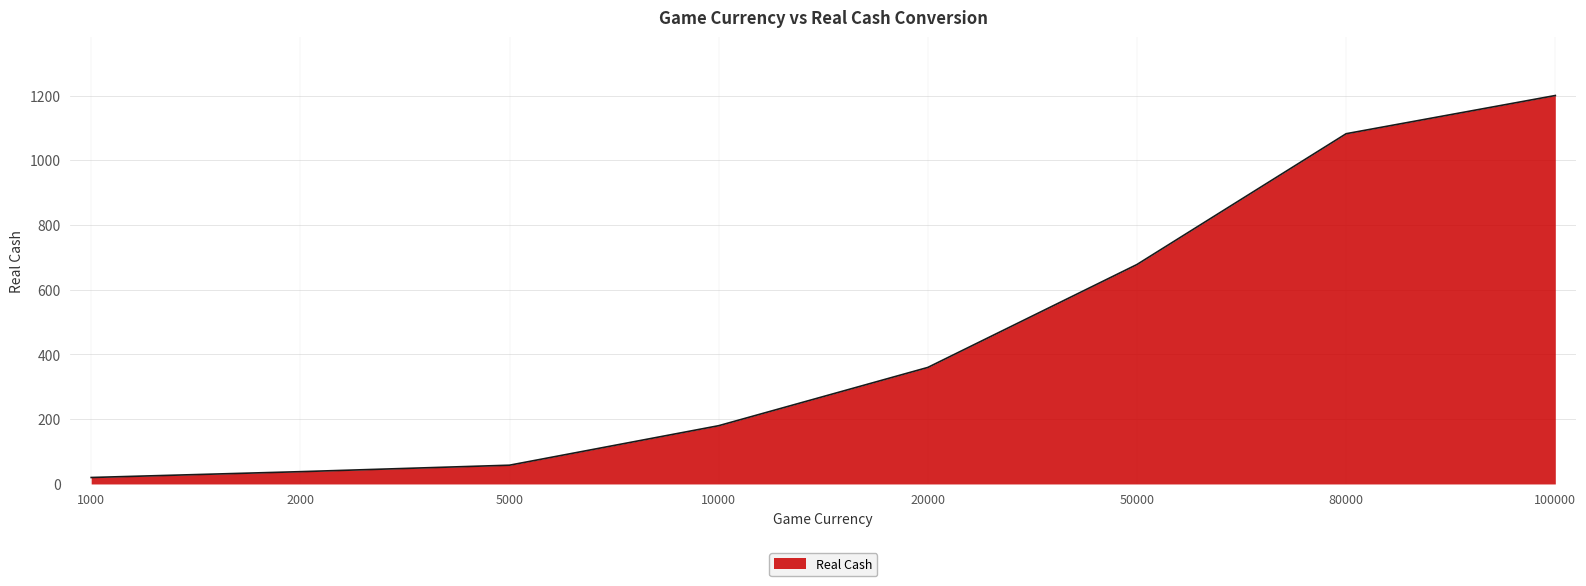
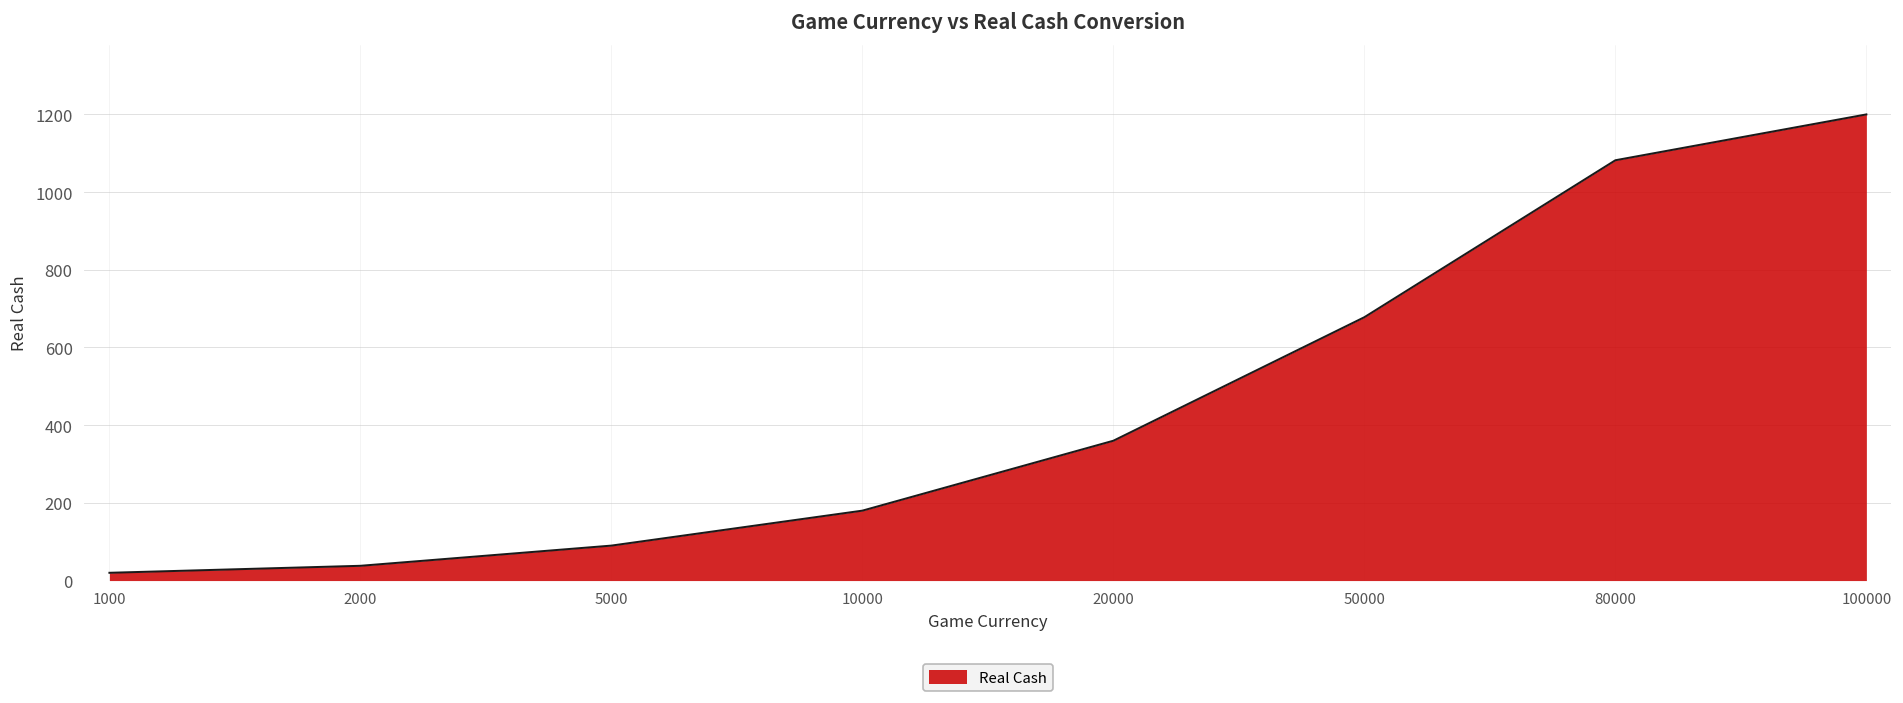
5000: 60 -> 90
